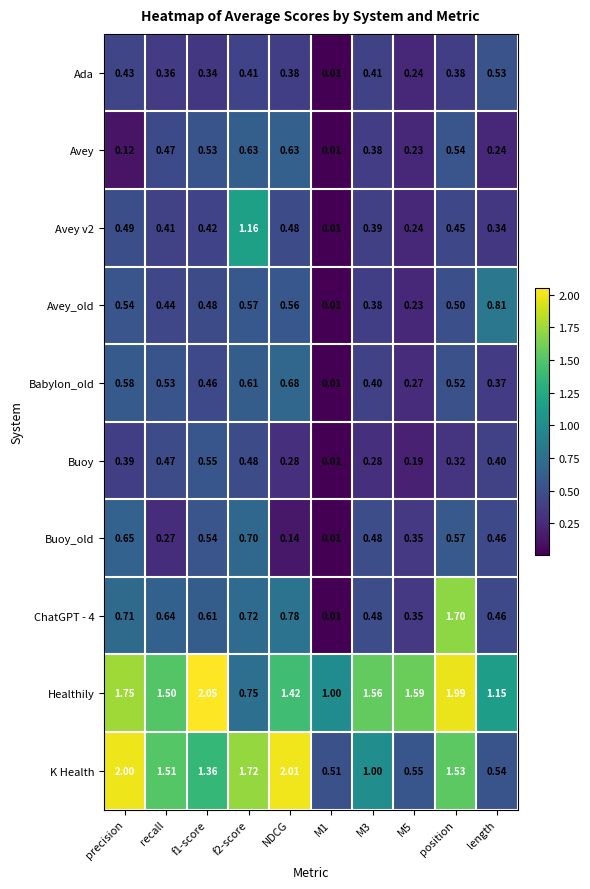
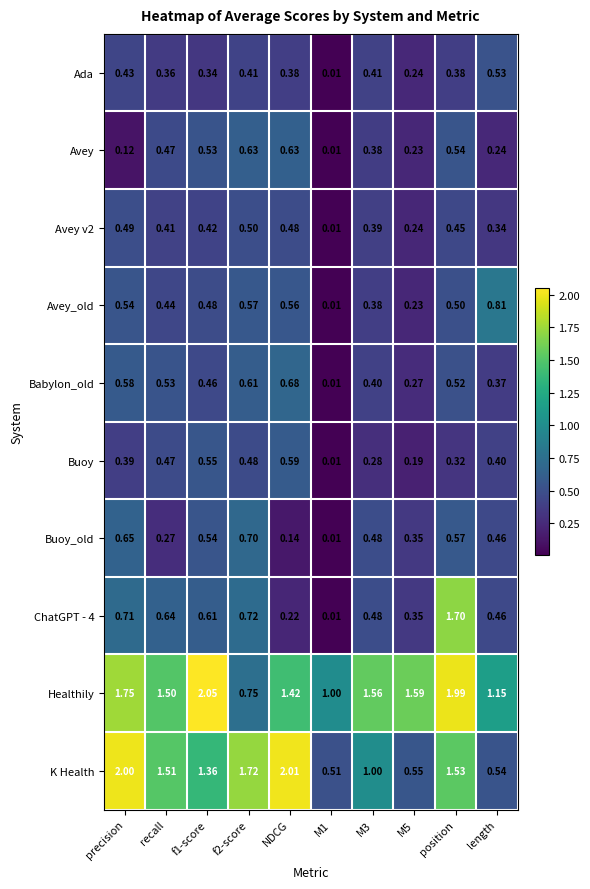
Avey v2, f2-score: 1.16 -> 0.50
Buoy, NDCG: 0.28 -> 0.59
ChatGPT - 4, NDCG: 0.78 -> 0.22
